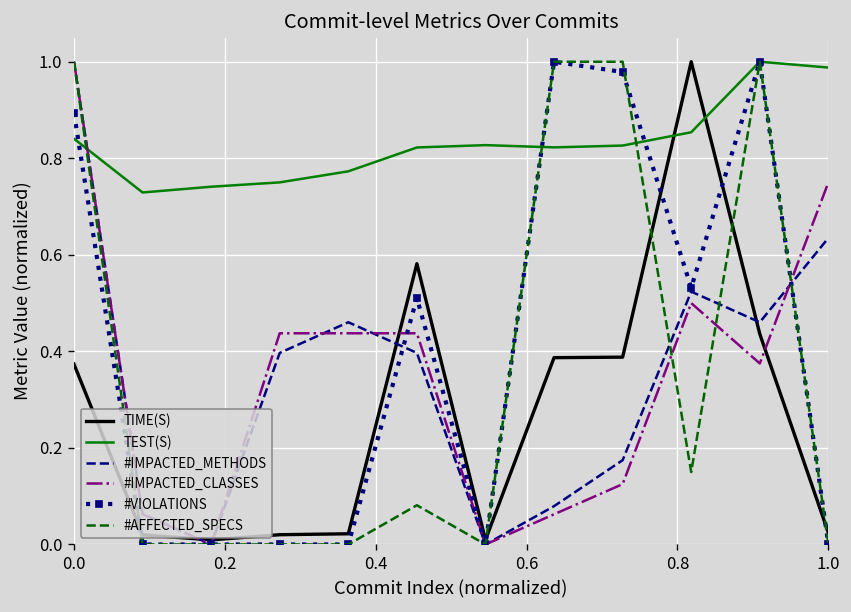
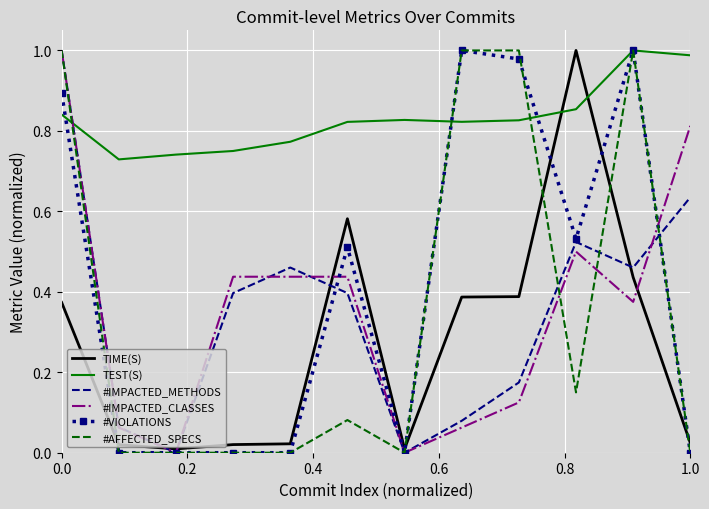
#IMPACTED_CLASSES, 1.0: 0.75 -> 0.81
